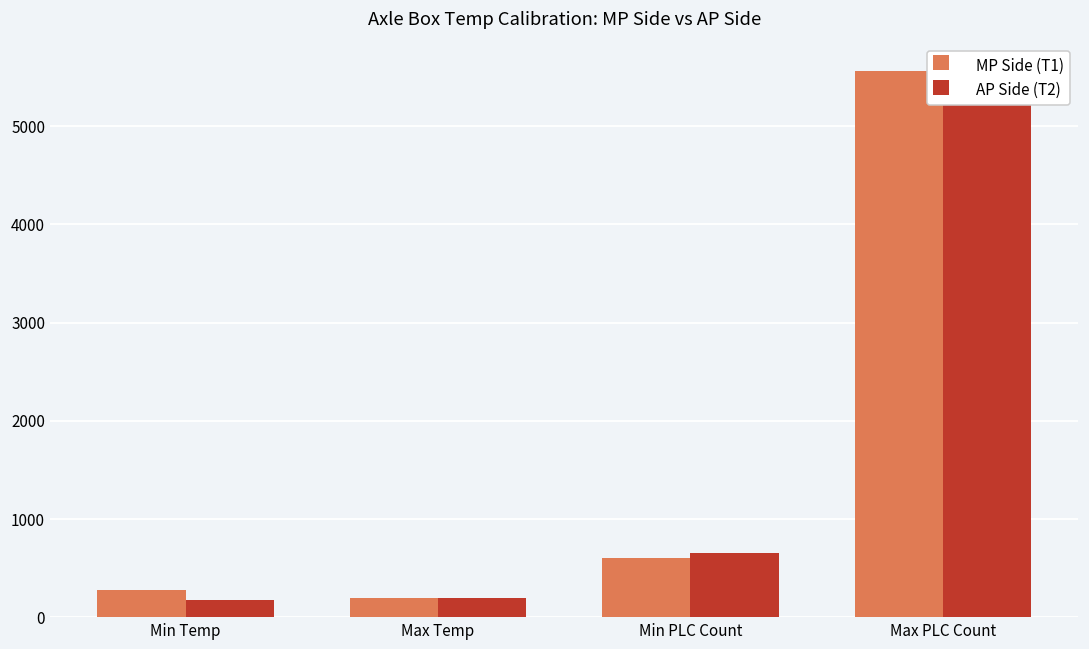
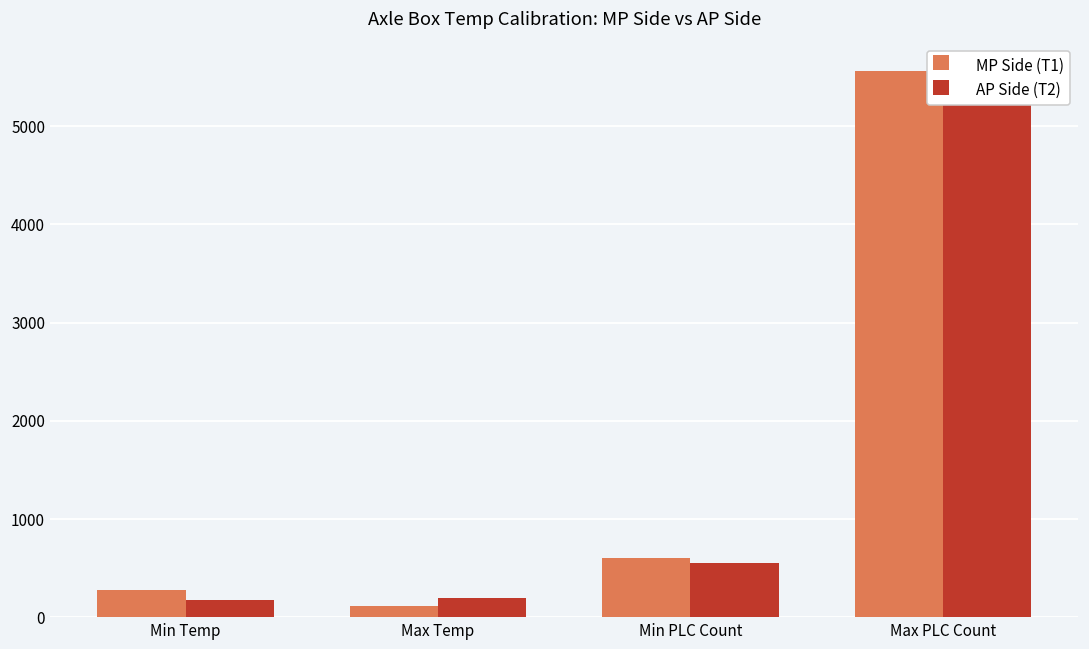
MP Side (T1), Max Temp: 200 -> 100
AP Side (T2), Min PLC Count: 700 -> 600
